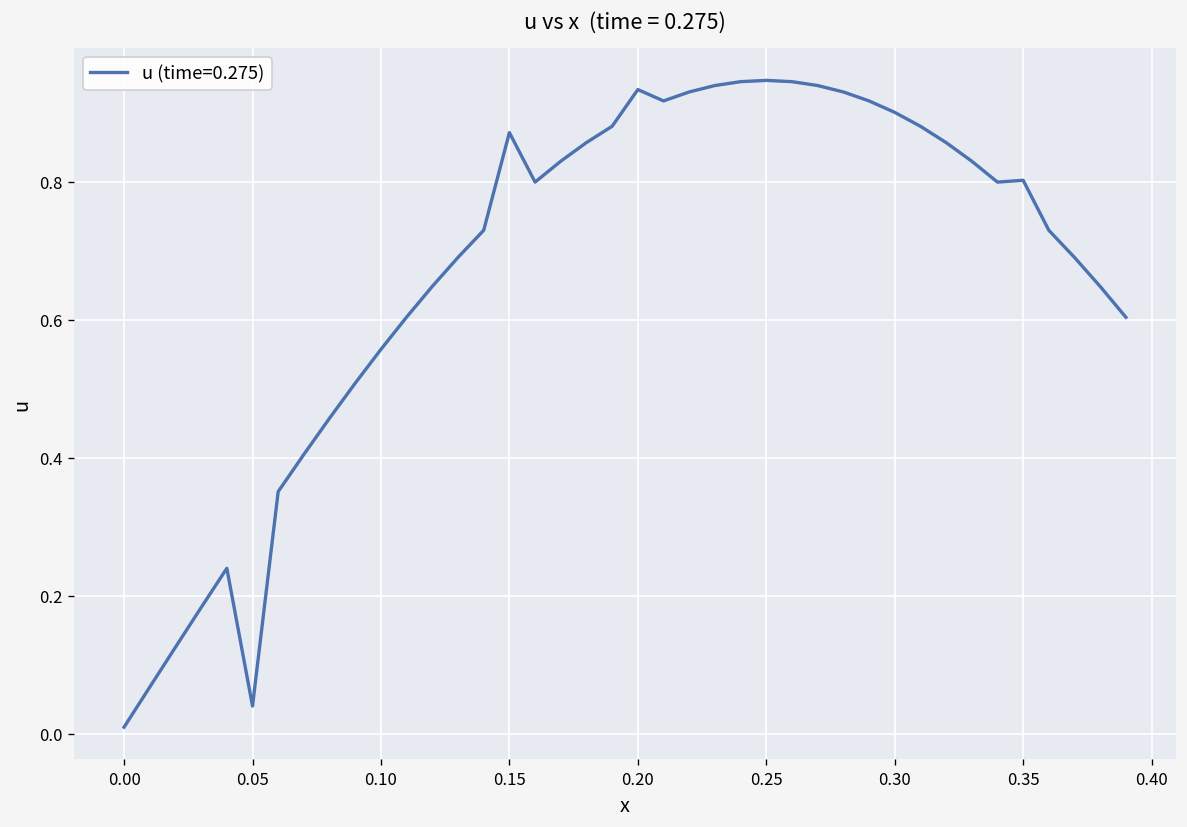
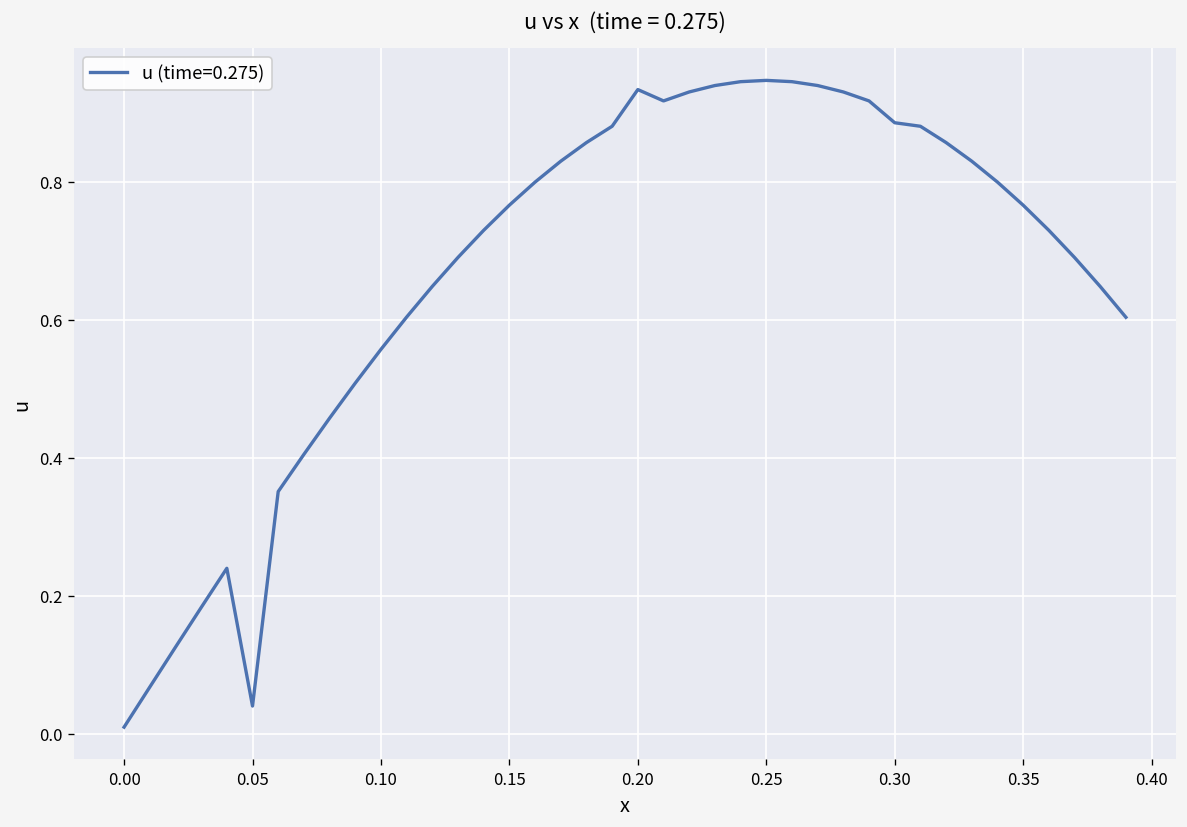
0.15: 0.87 -> 0.77
0.30: 0.90 -> 0.89
0.35: 0.80 -> 0.77
